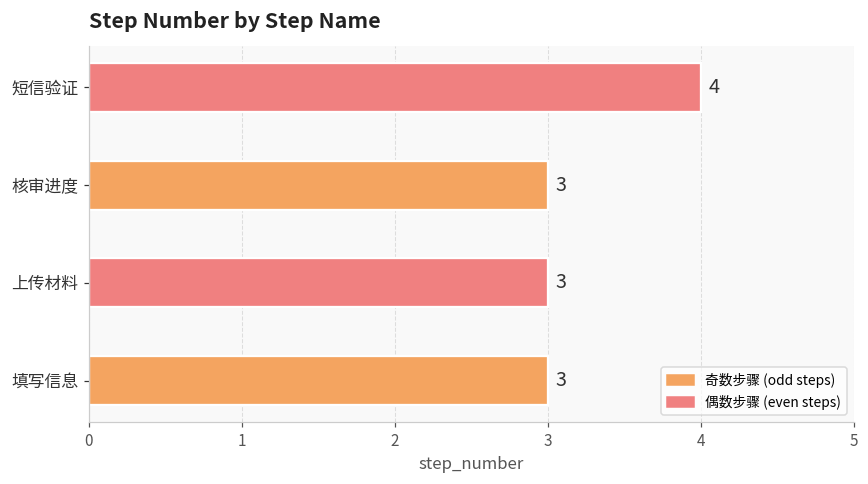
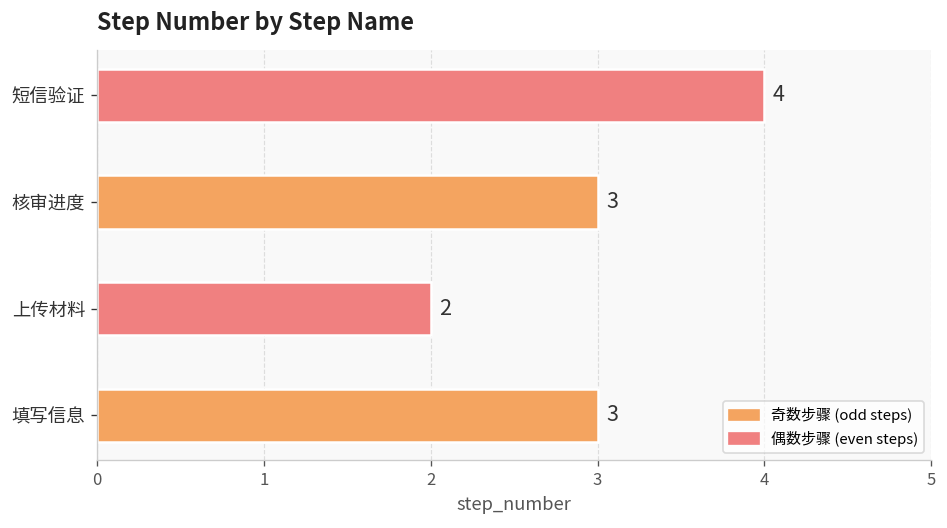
上传材料: 3 -> 2
